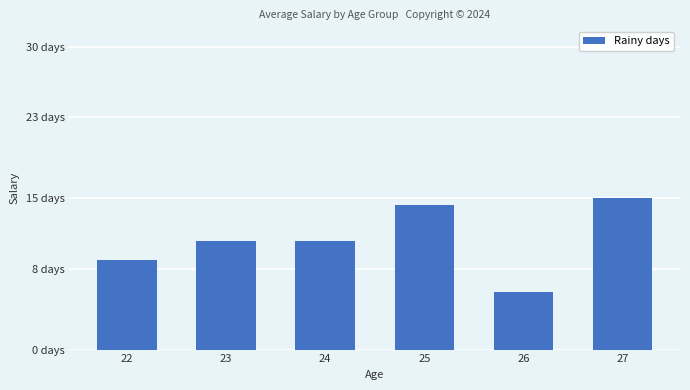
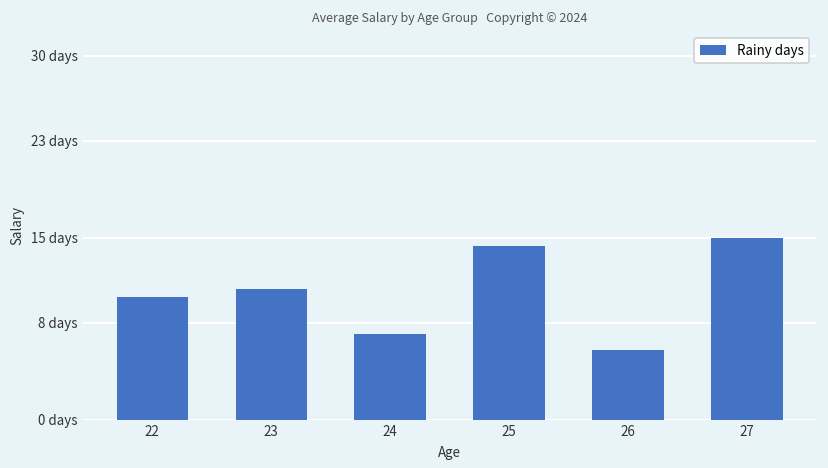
22: 8.8 days -> 10.1 days
24: 10.8 days -> 7.0 days
